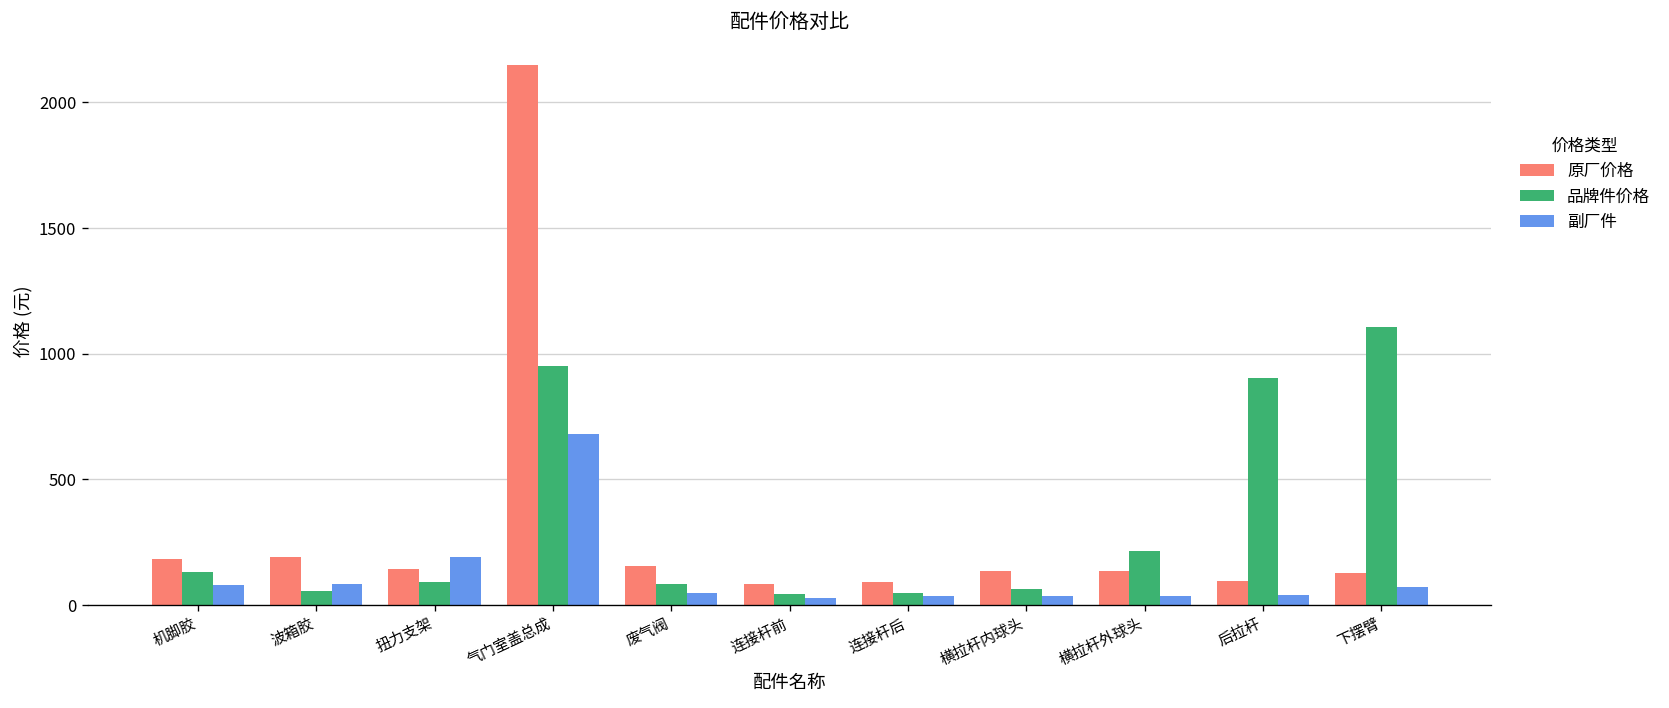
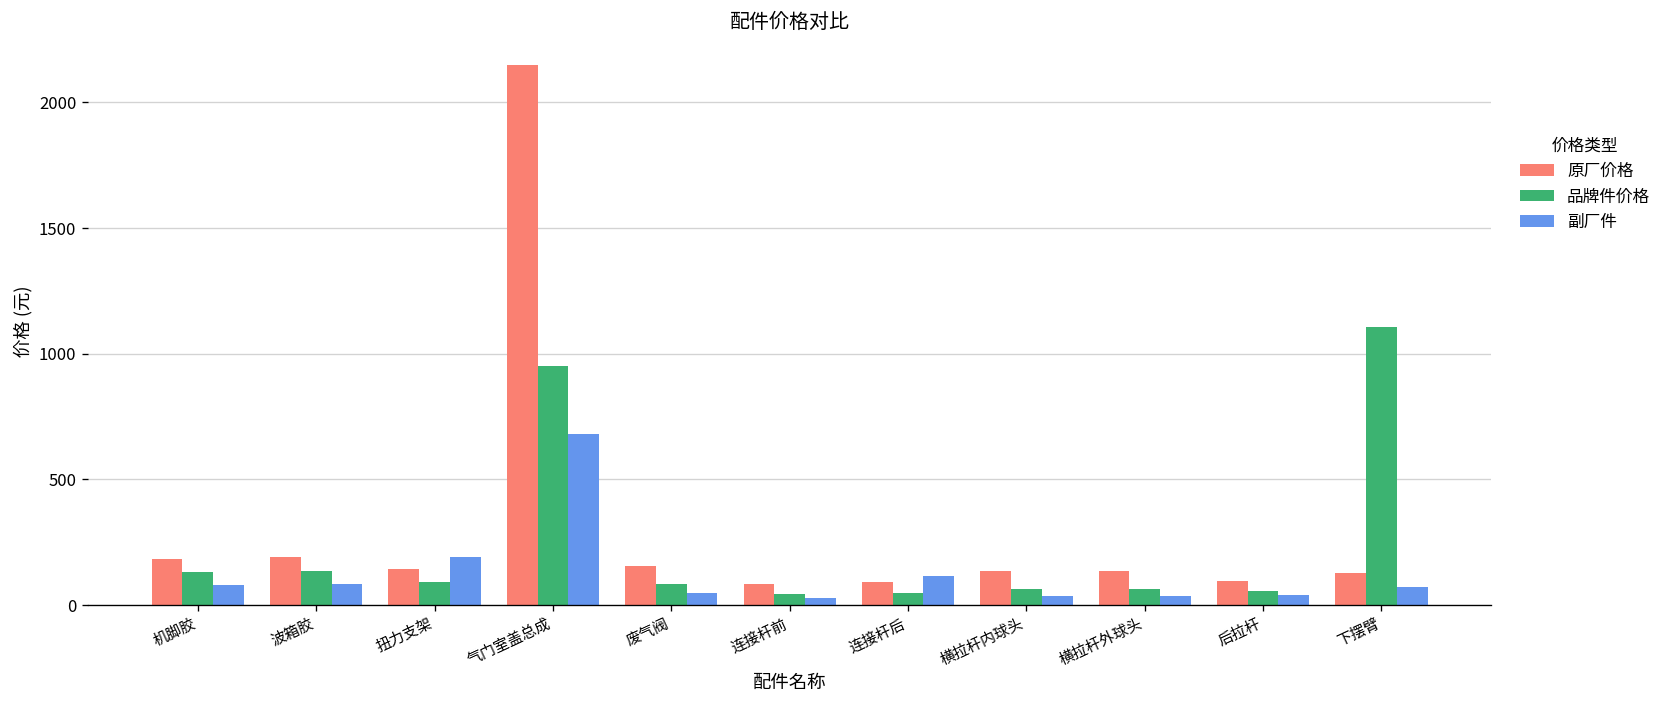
品牌件价格, 波箱胶: 60 -> 140
副厂件, 连接杆后: 40 -> 110
品牌件价格, 横拉杆外球头: 210 -> 70
品牌件价格, 后拉杆: 900 -> 60
